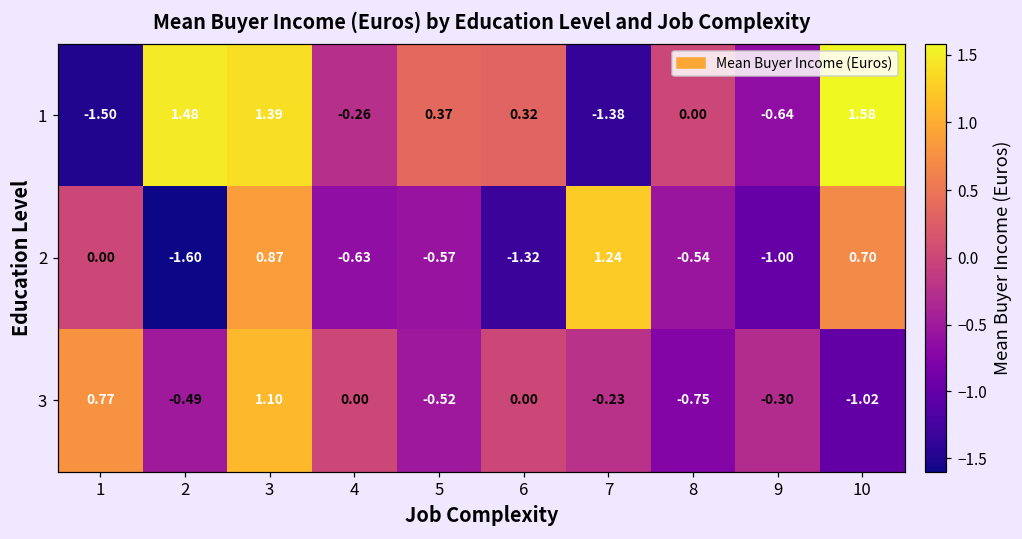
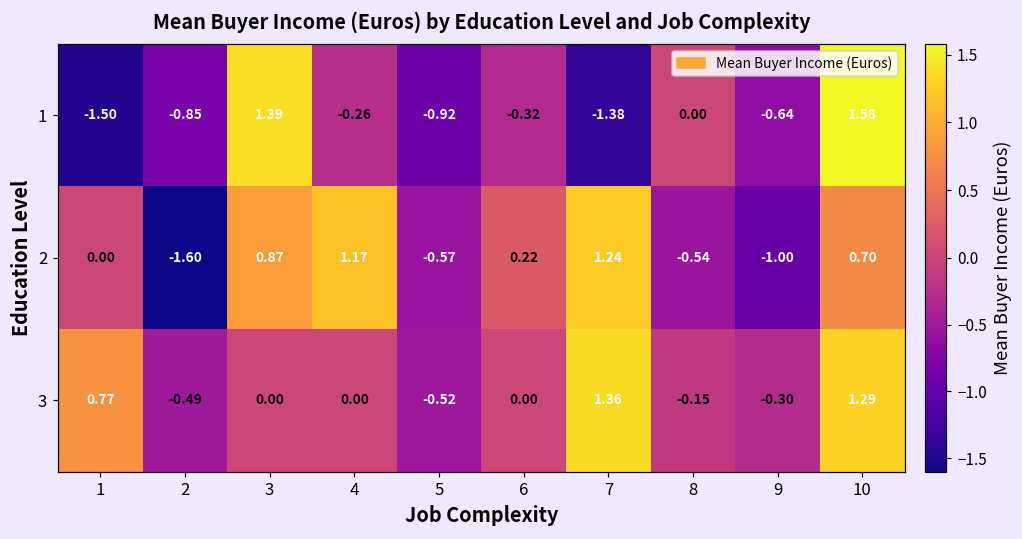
1, 2: 1.48 -> -0.85
1, 5: 0.37 -> -0.92
1, 6: 0.32 -> -0.32
2, 4: -0.63 -> 1.17
2, 6: -1.32 -> 0.22
3, 3: 1.10 -> 0.00
3, 7: -0.23 -> 1.36
3, 8: -0.75 -> -0.15
3, 10: -1.02 -> 1.29
